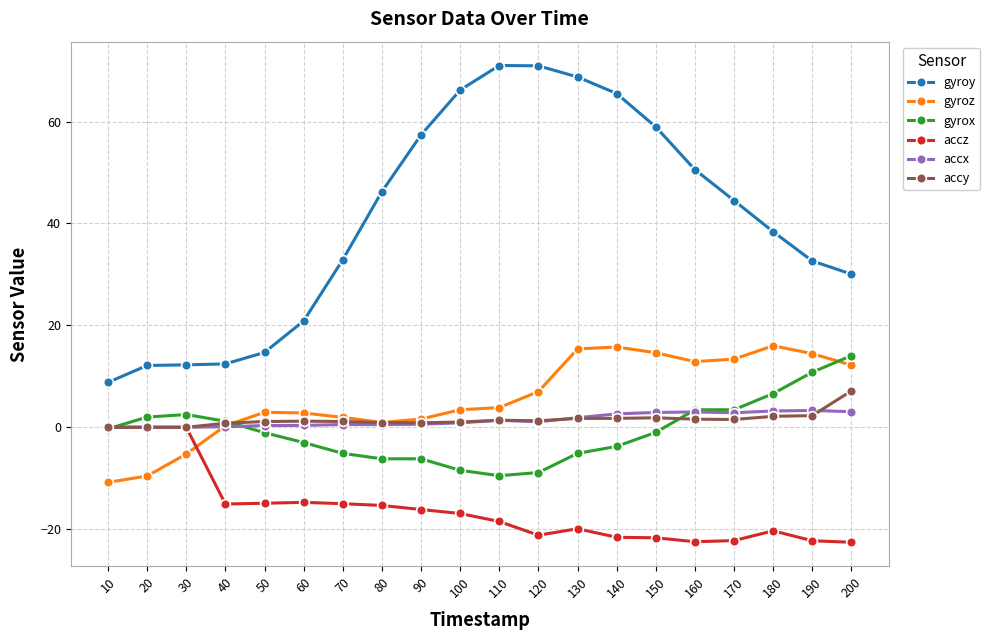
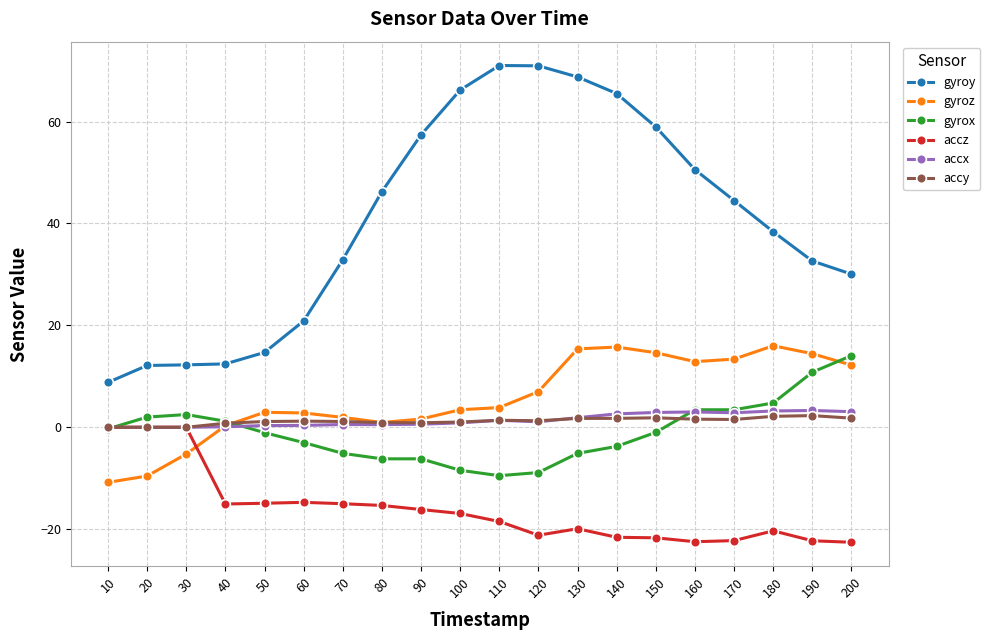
gyrox, 180: 7 -> 5
accy, 200: 7 -> 2
